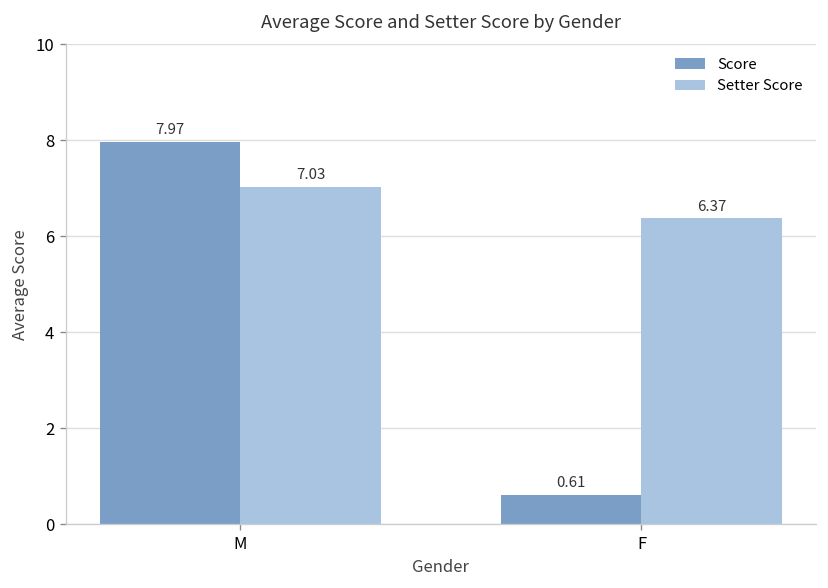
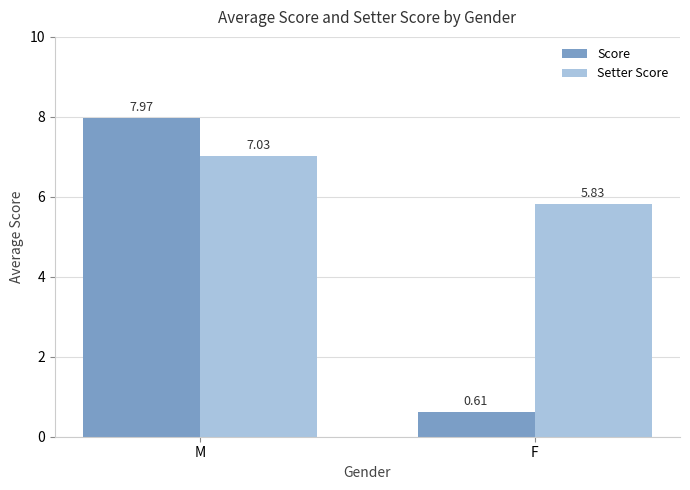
Setter Score, F: 6.37 -> 5.83
